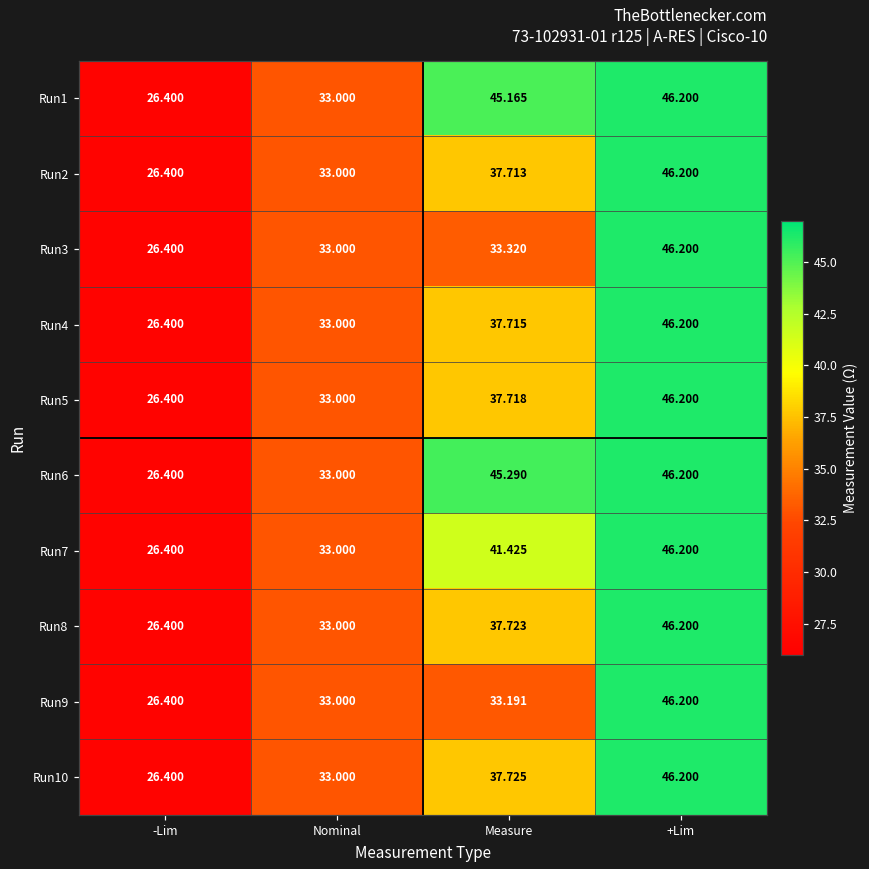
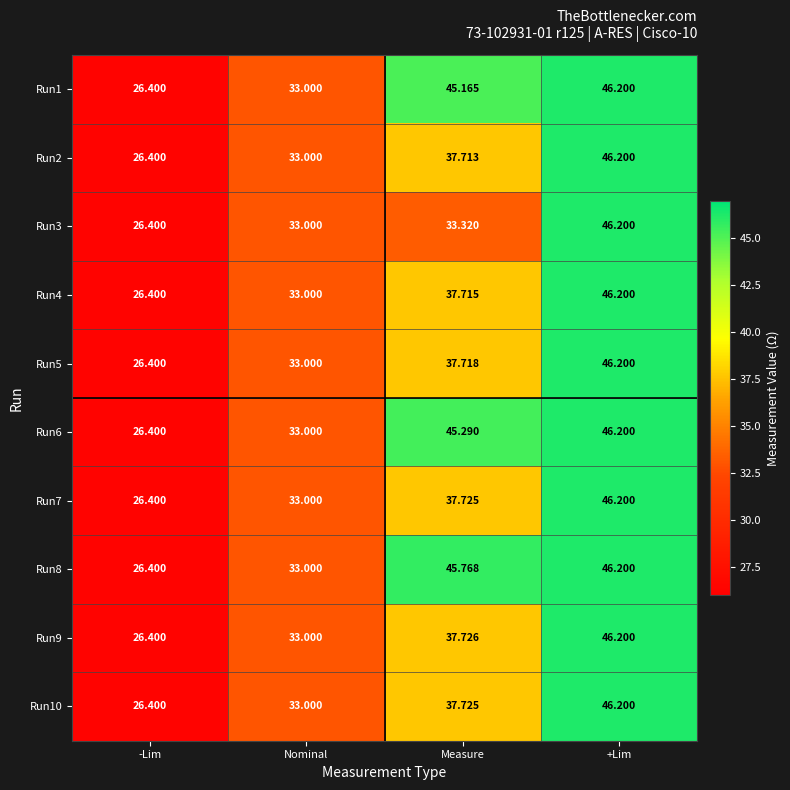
Run7, Measure: 41.425 -> 37.725
Run8, Measure: 37.723 -> 45.768
Run9, Measure: 33.191 -> 37.726
